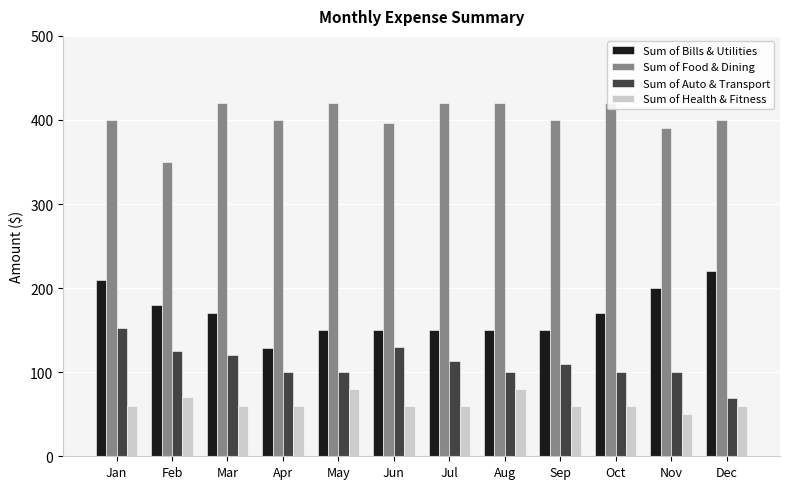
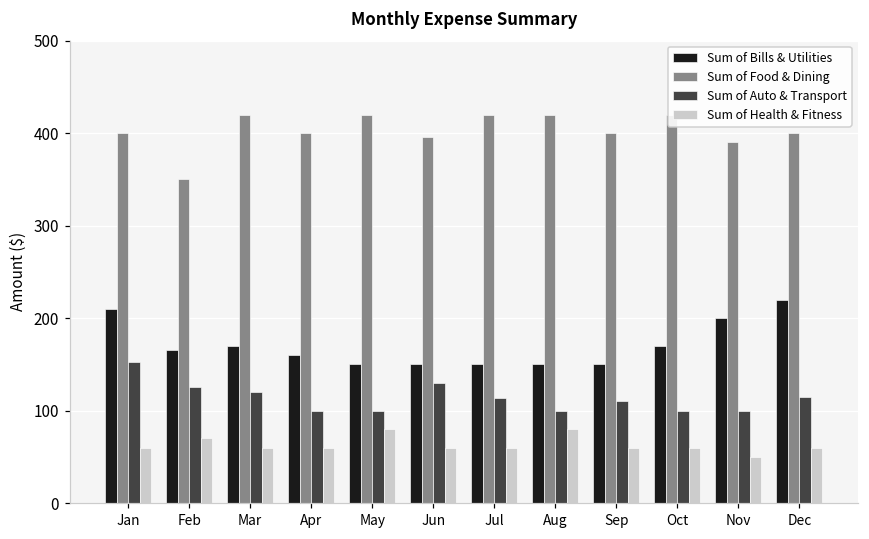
Sum of Bills & Utilities, Feb: 180 -> 170
Sum of Bills & Utilities, Apr: 130 -> 160
Sum of Auto & Transport, Dec: 70 -> 120
